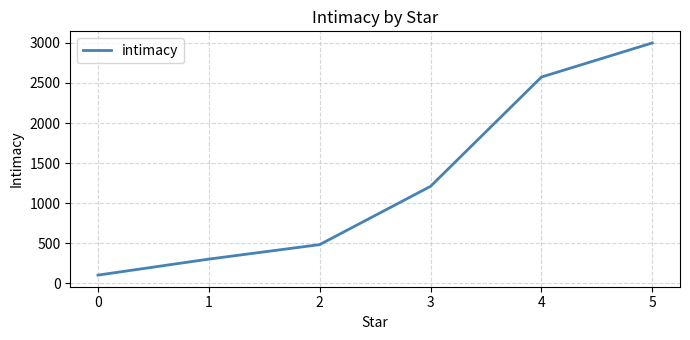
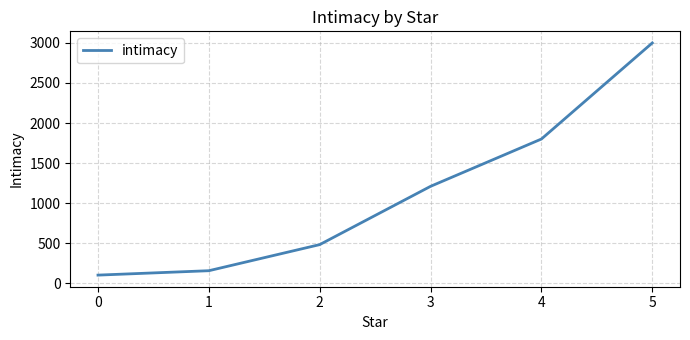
1: 300 -> 200
4: 2600 -> 1800
